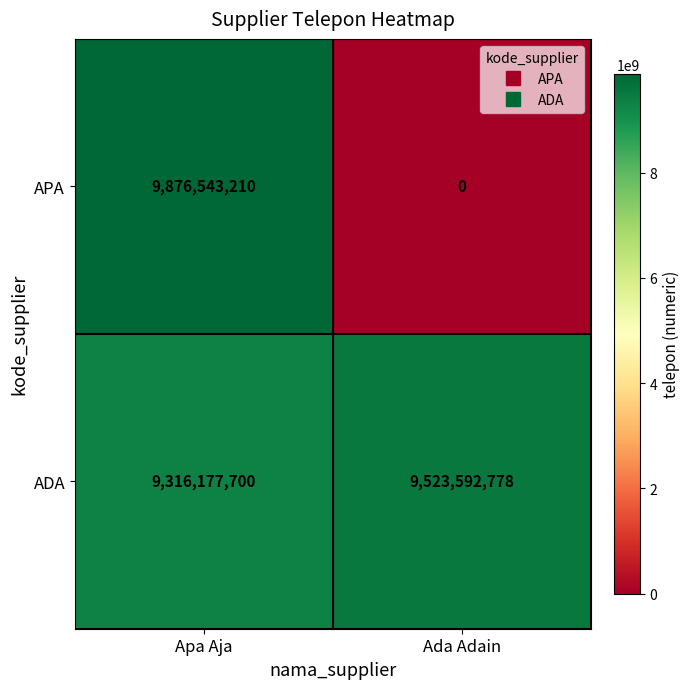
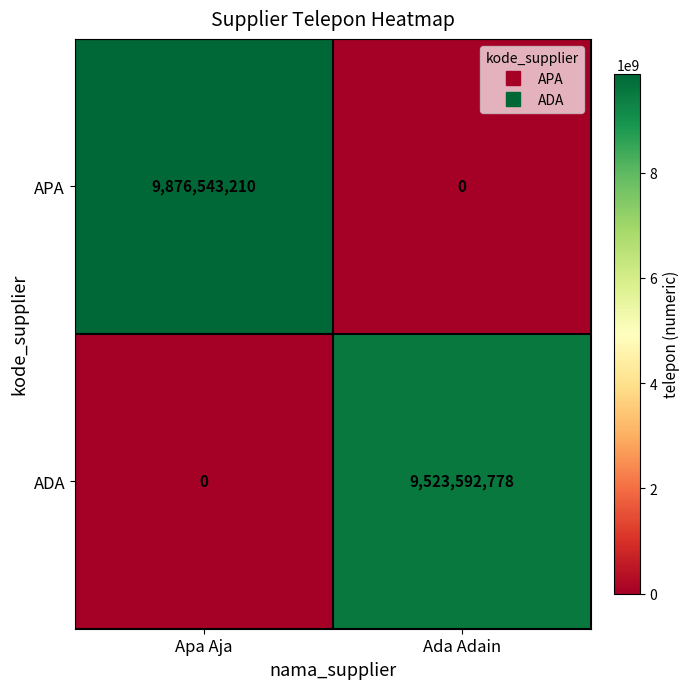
ADA, Apa Aja: 9,316,177,700 -> 0
